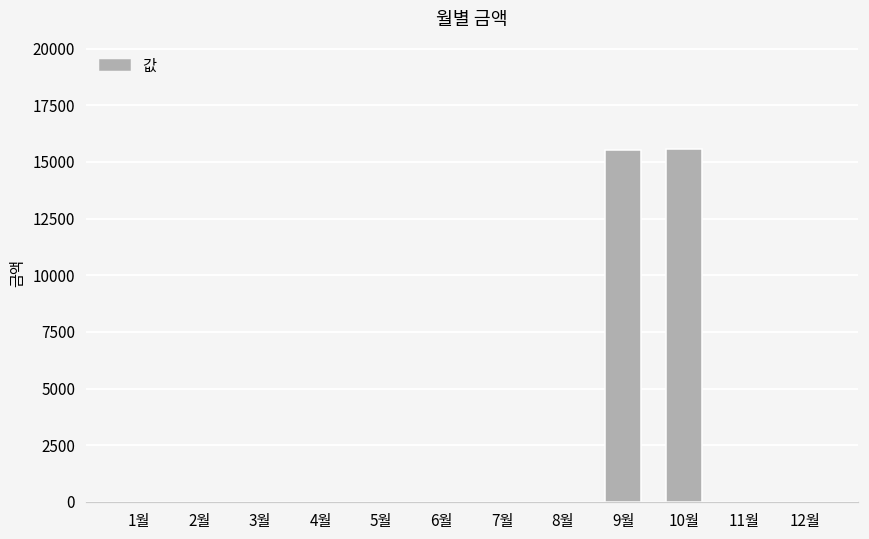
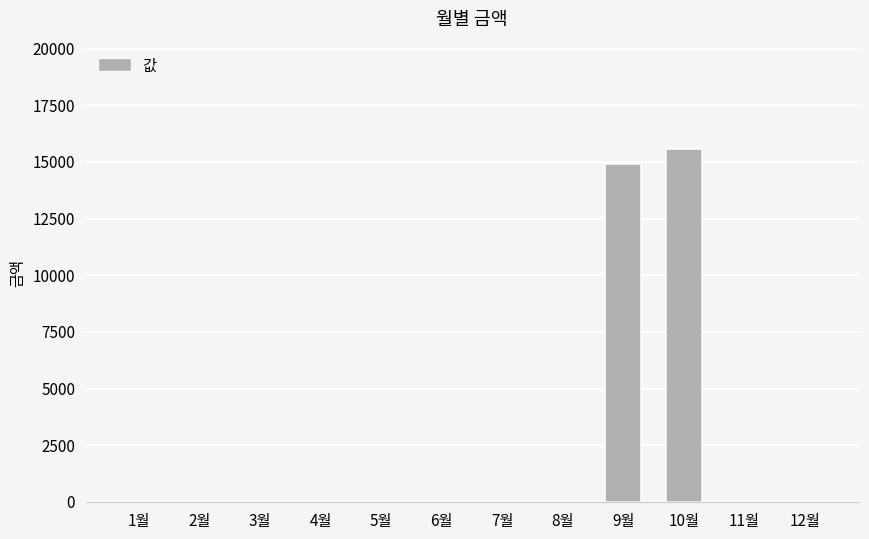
9월: 15500 -> 14900
